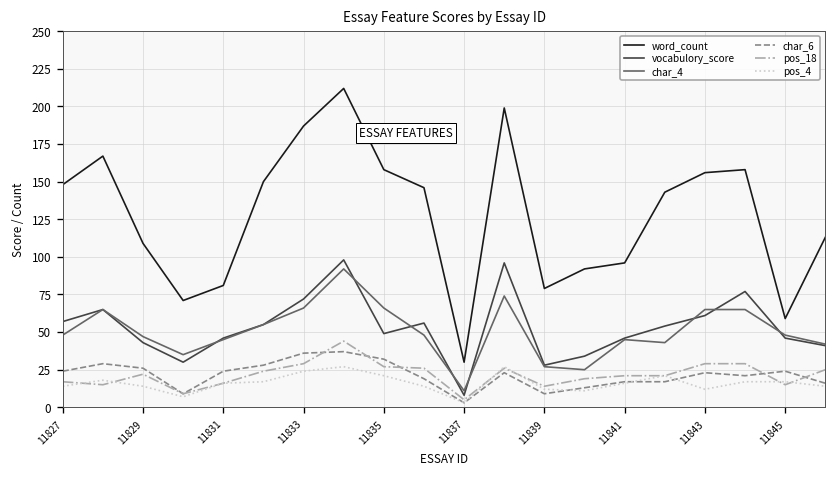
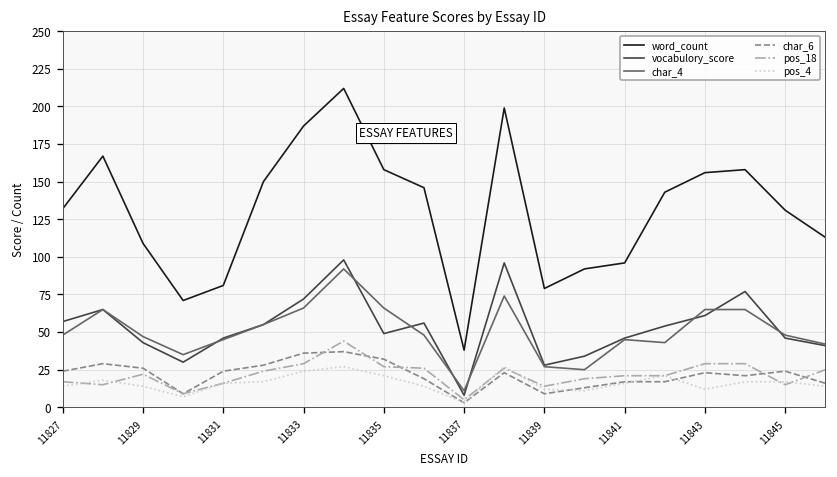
word_count, 11827: 148 -> 132
word_count, 11837: 30 -> 38
word_count, 11845: 59 -> 131
